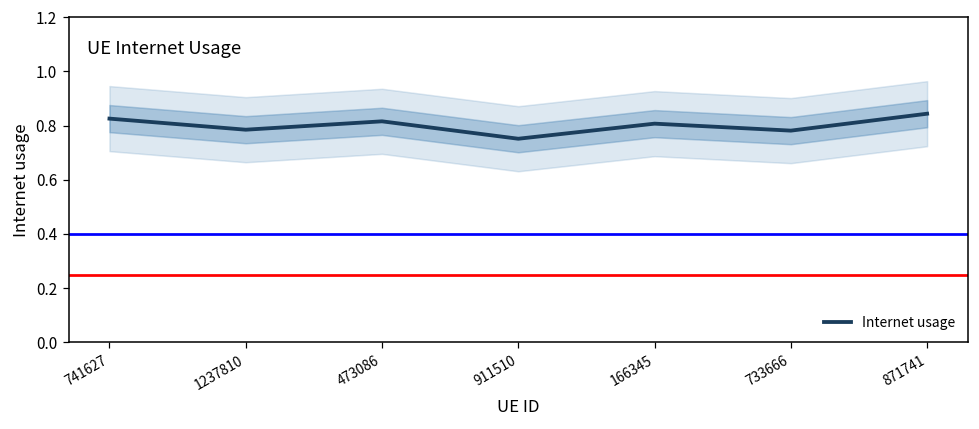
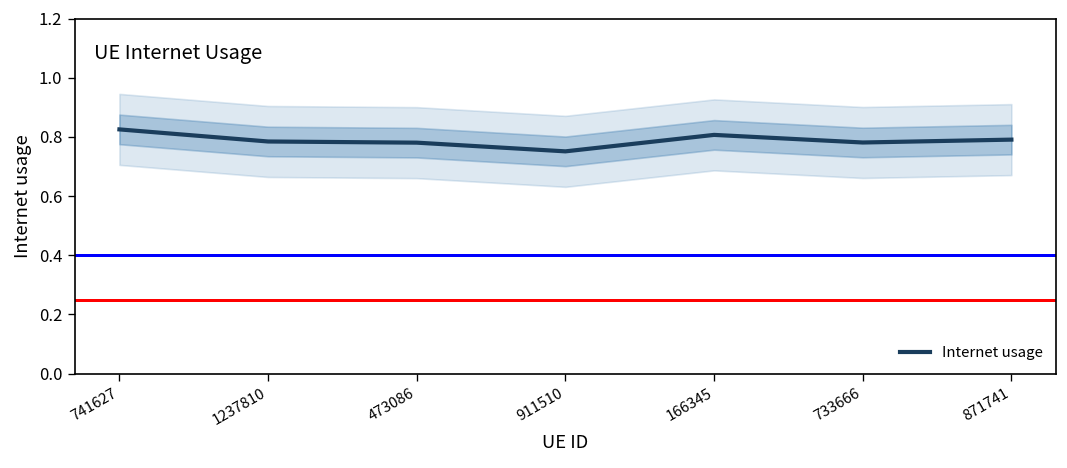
Internet usage, 473086: 0.82 -> 0.78
Internet usage, 871741: 0.84 -> 0.79
